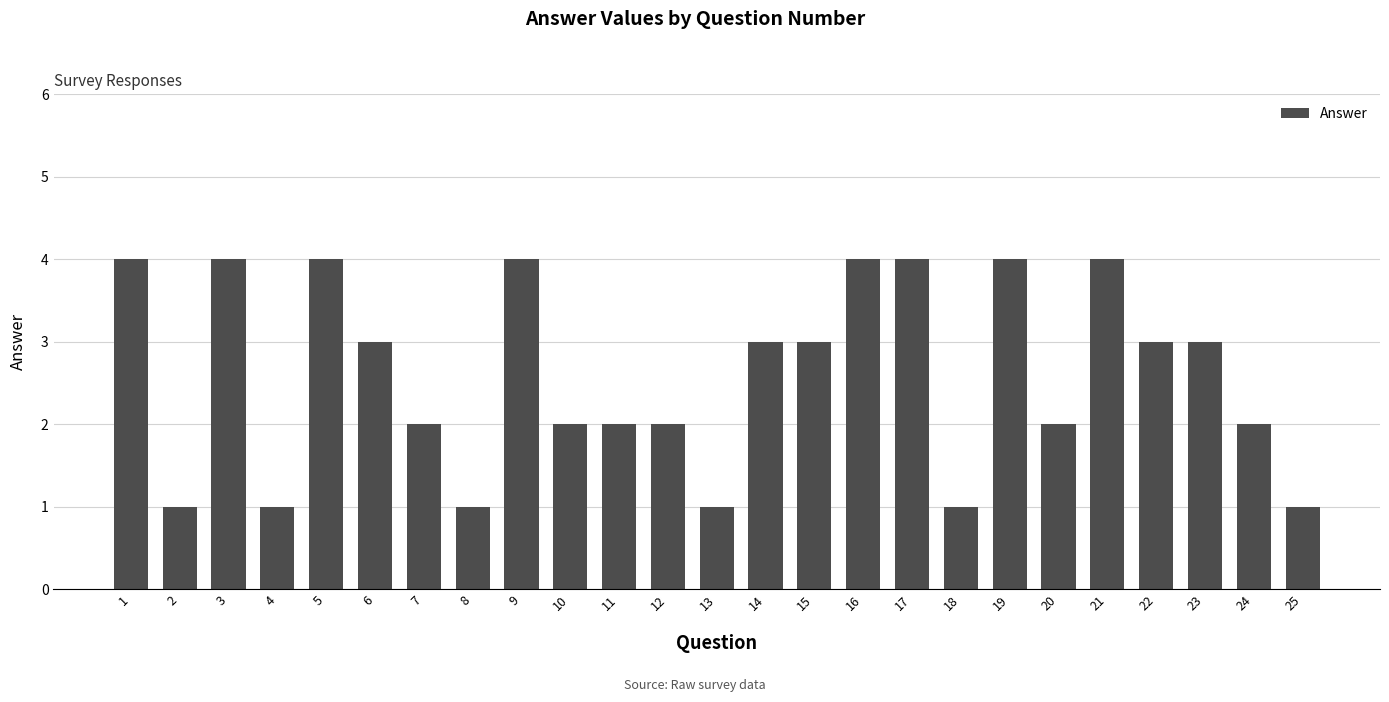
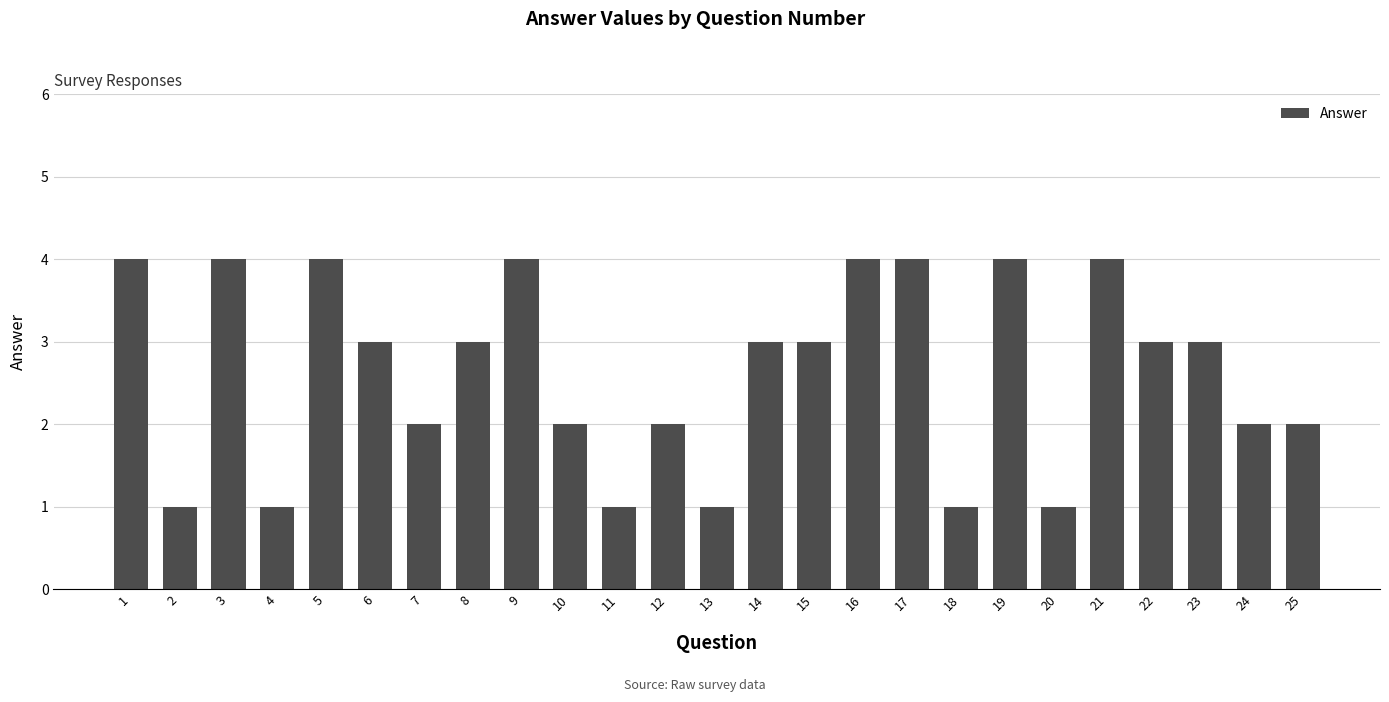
8: 1 -> 3
11: 2 -> 1
20: 2 -> 1
25: 1 -> 2
